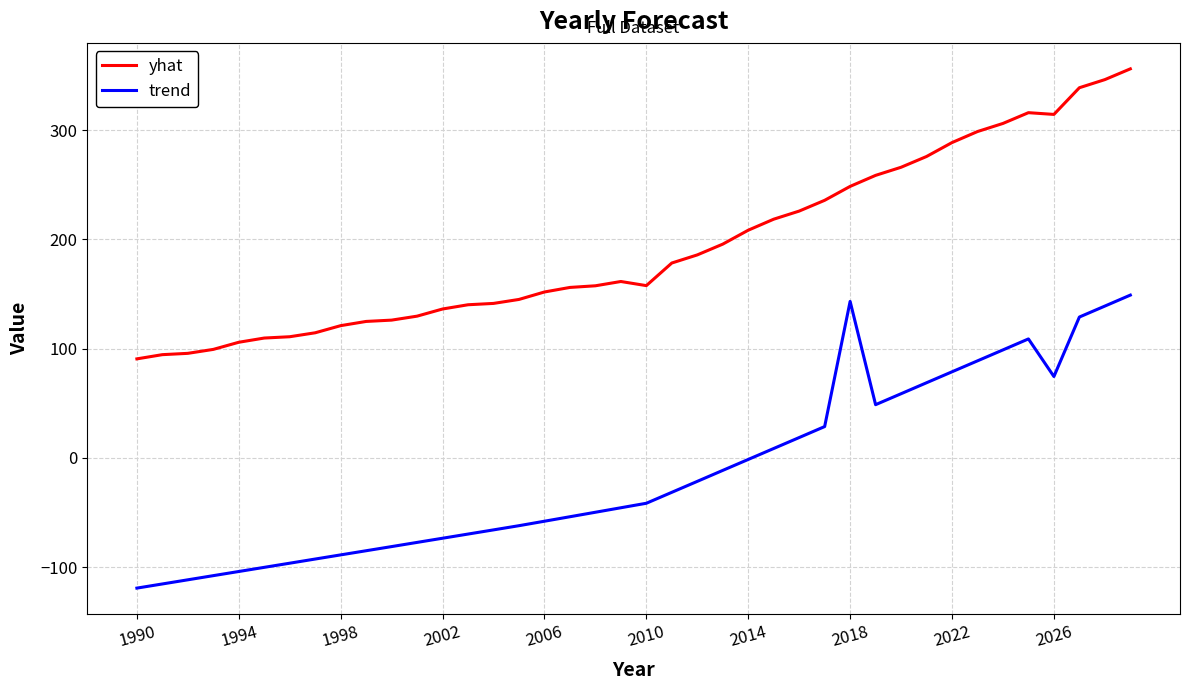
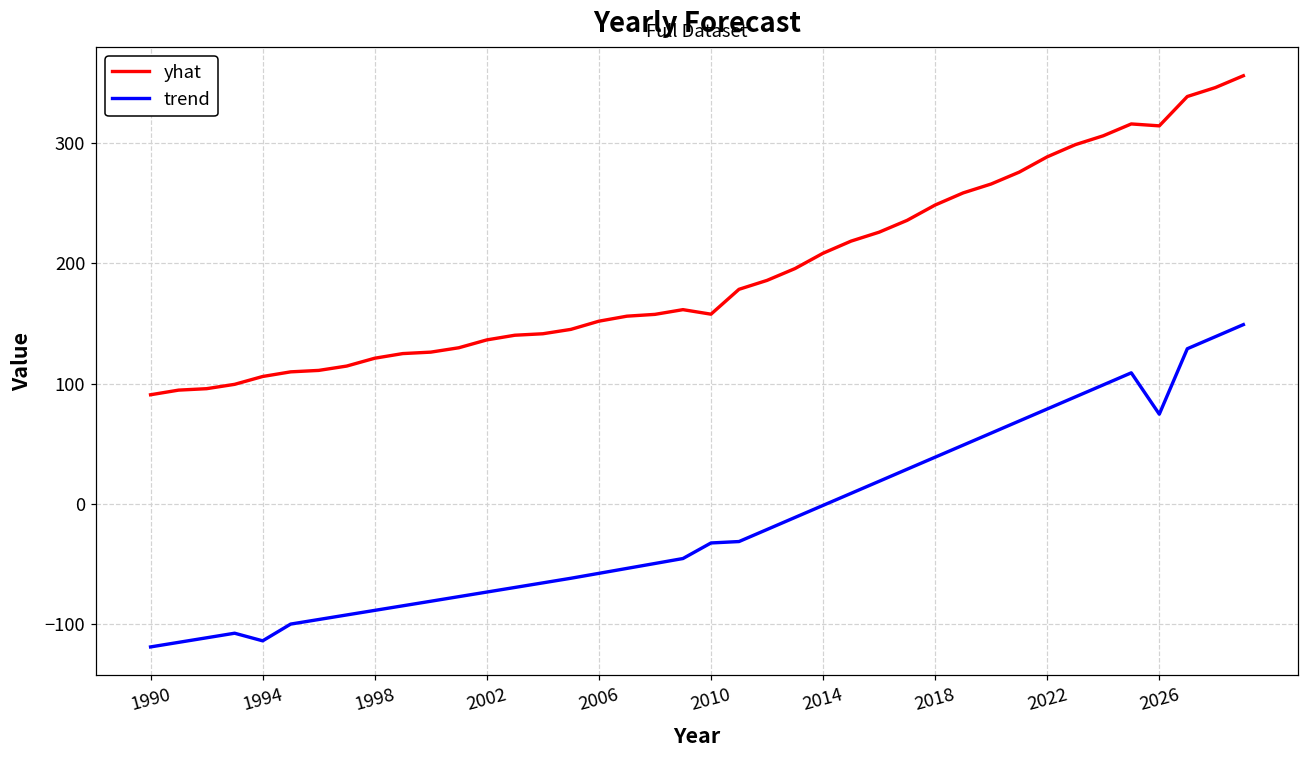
trend, 1994: -104 -> -114
trend, 2010: -42 -> -33
trend, 2018: 143 -> 39
